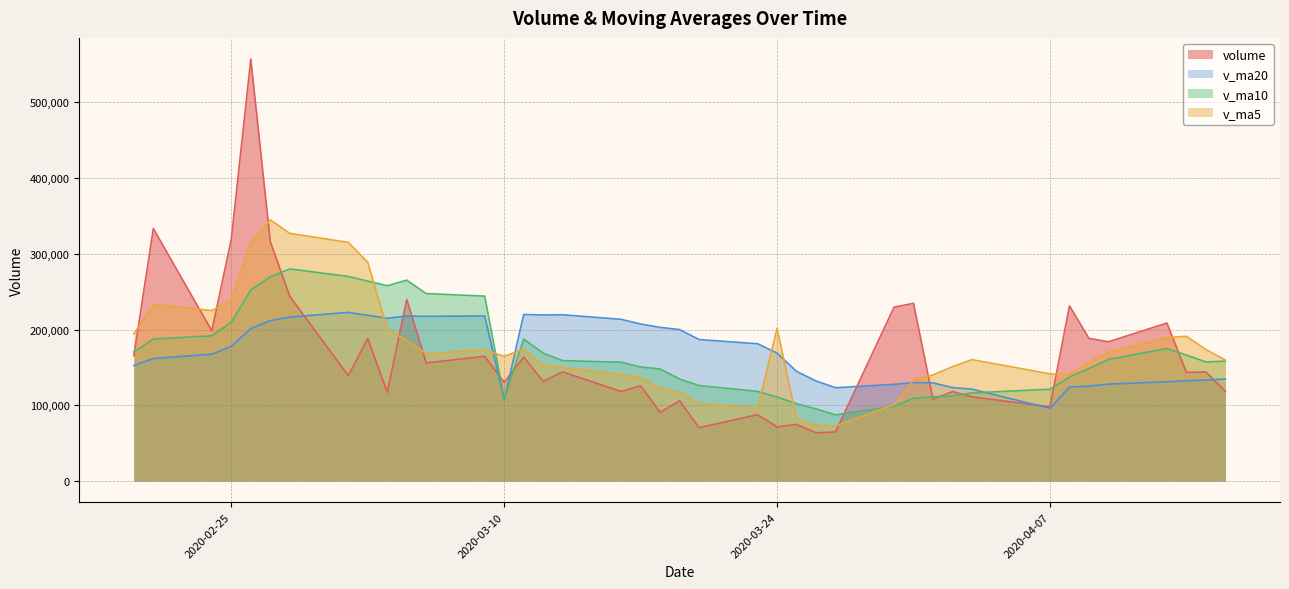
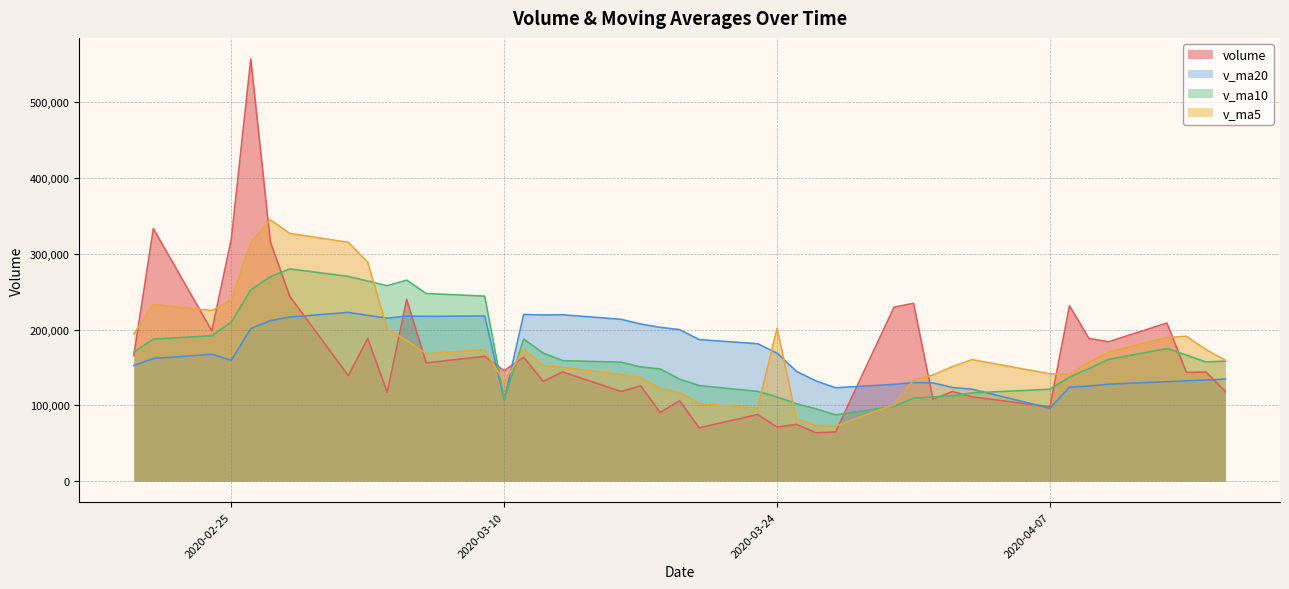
v_ma20, 2020-02-25: 180,000 -> 160,000
volume, 2020-03-10: 130,000 -> 150,000
v_ma5, 2020-03-10: 160,000 -> 130,000
